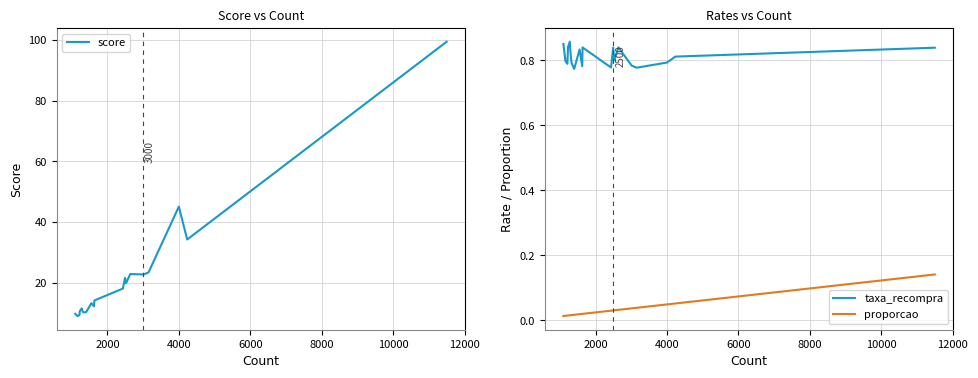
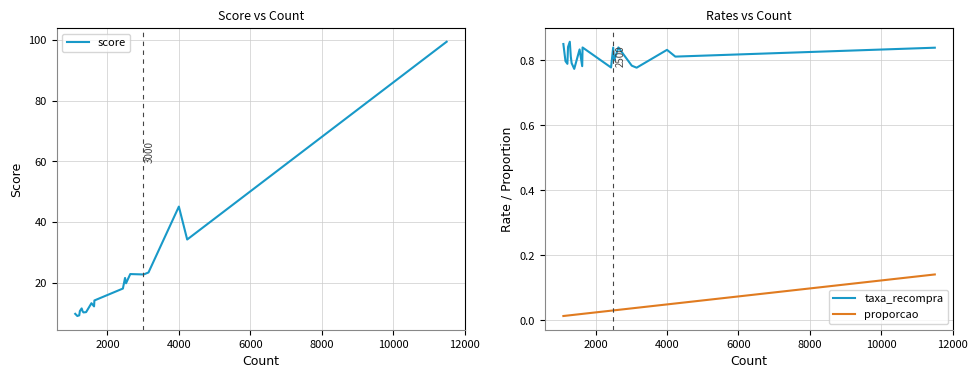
Rates vs Count, taxa_recompra, 4000: 0.79 -> 0.83
